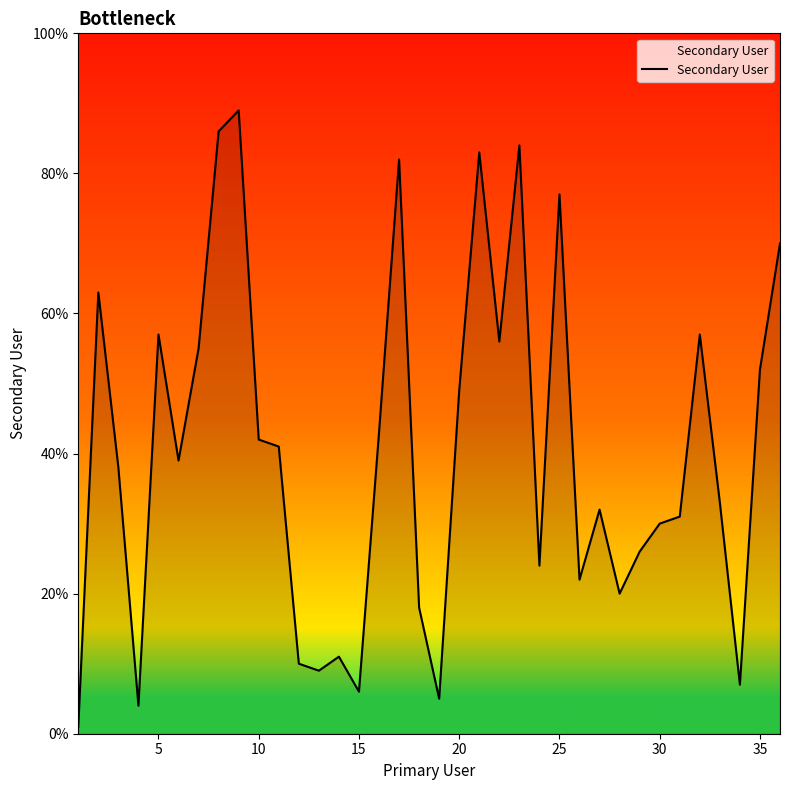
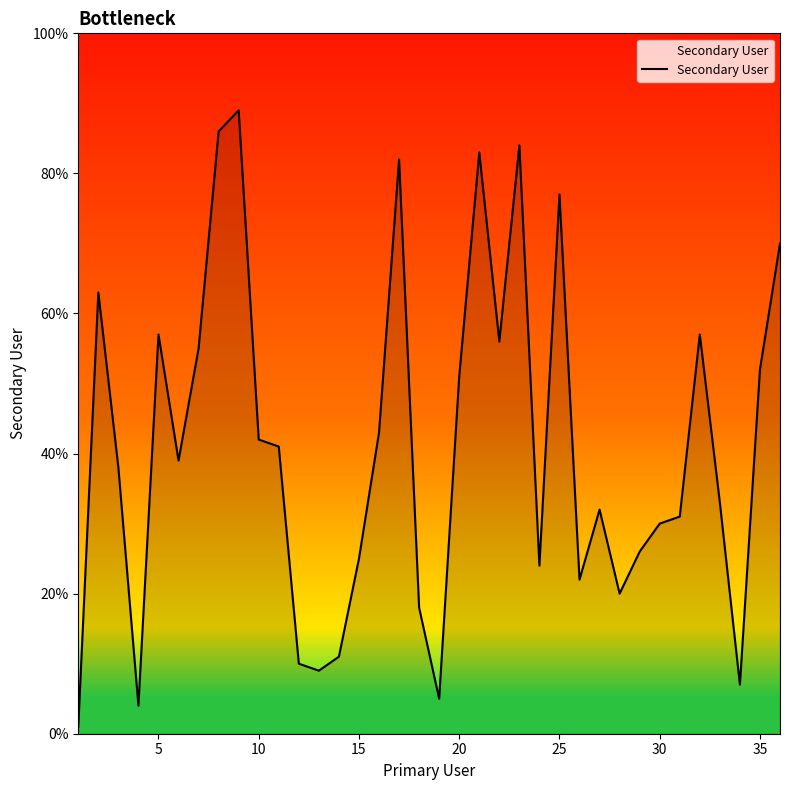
15: 6% -> 25%
20: 49% -> 51%
